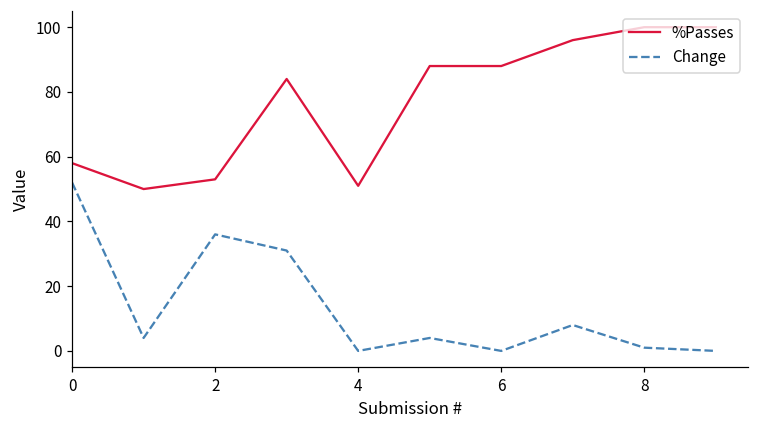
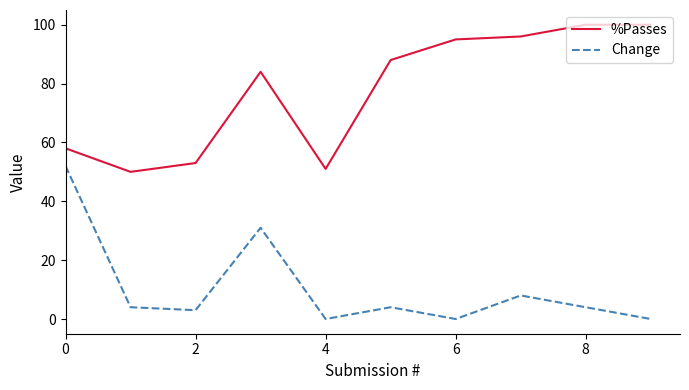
Change, 2: 36 -> 3
%Passes, 6: 88 -> 95
Change, 8: 1 -> 4
